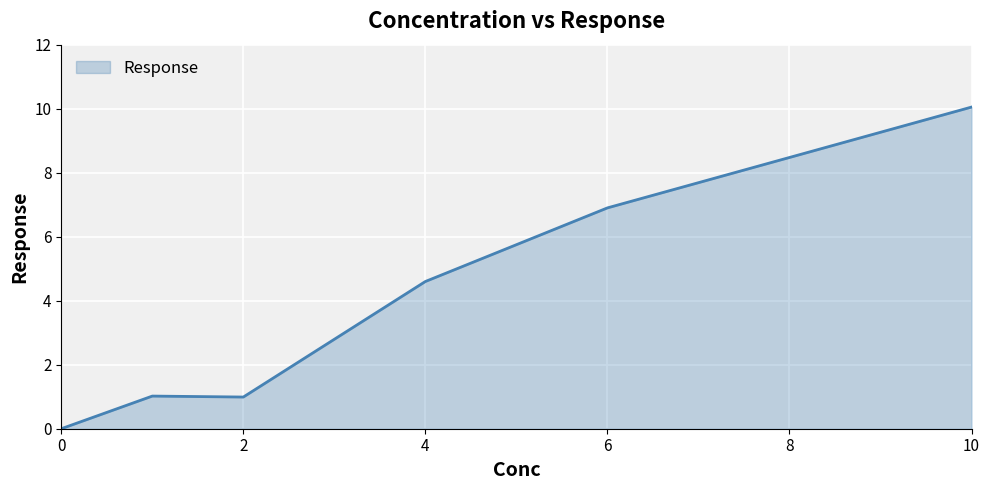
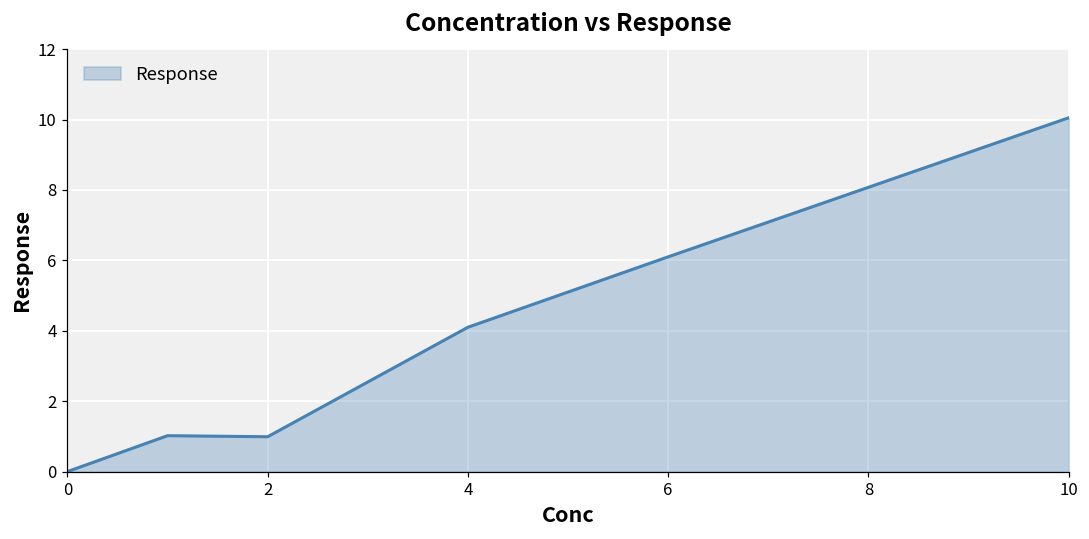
4: 4.6 -> 4.1
6: 6.9 -> 6.1
